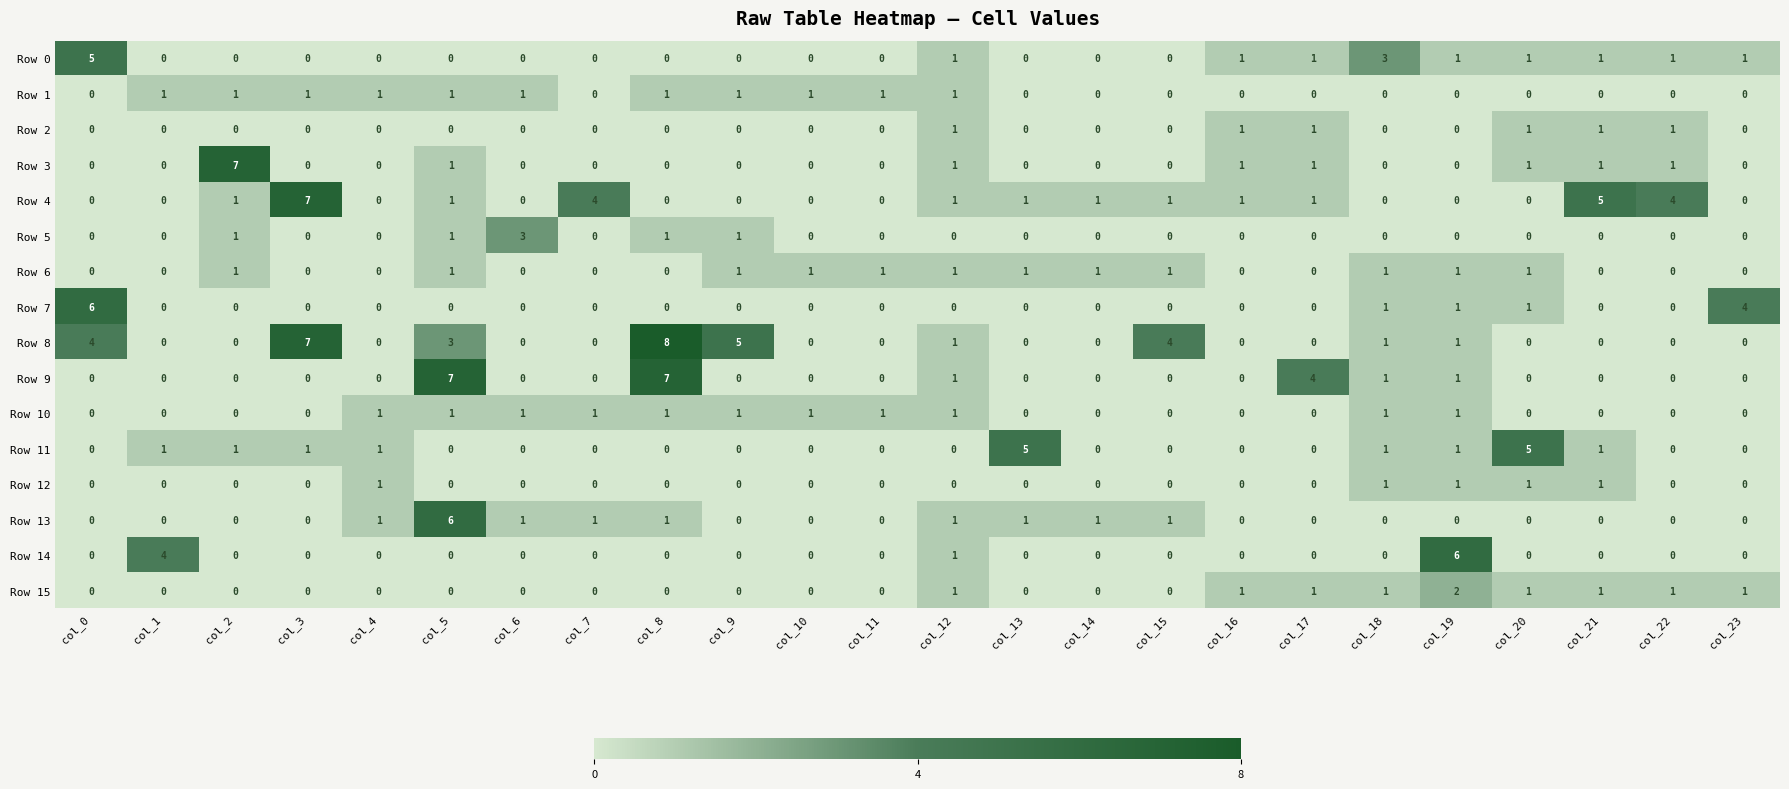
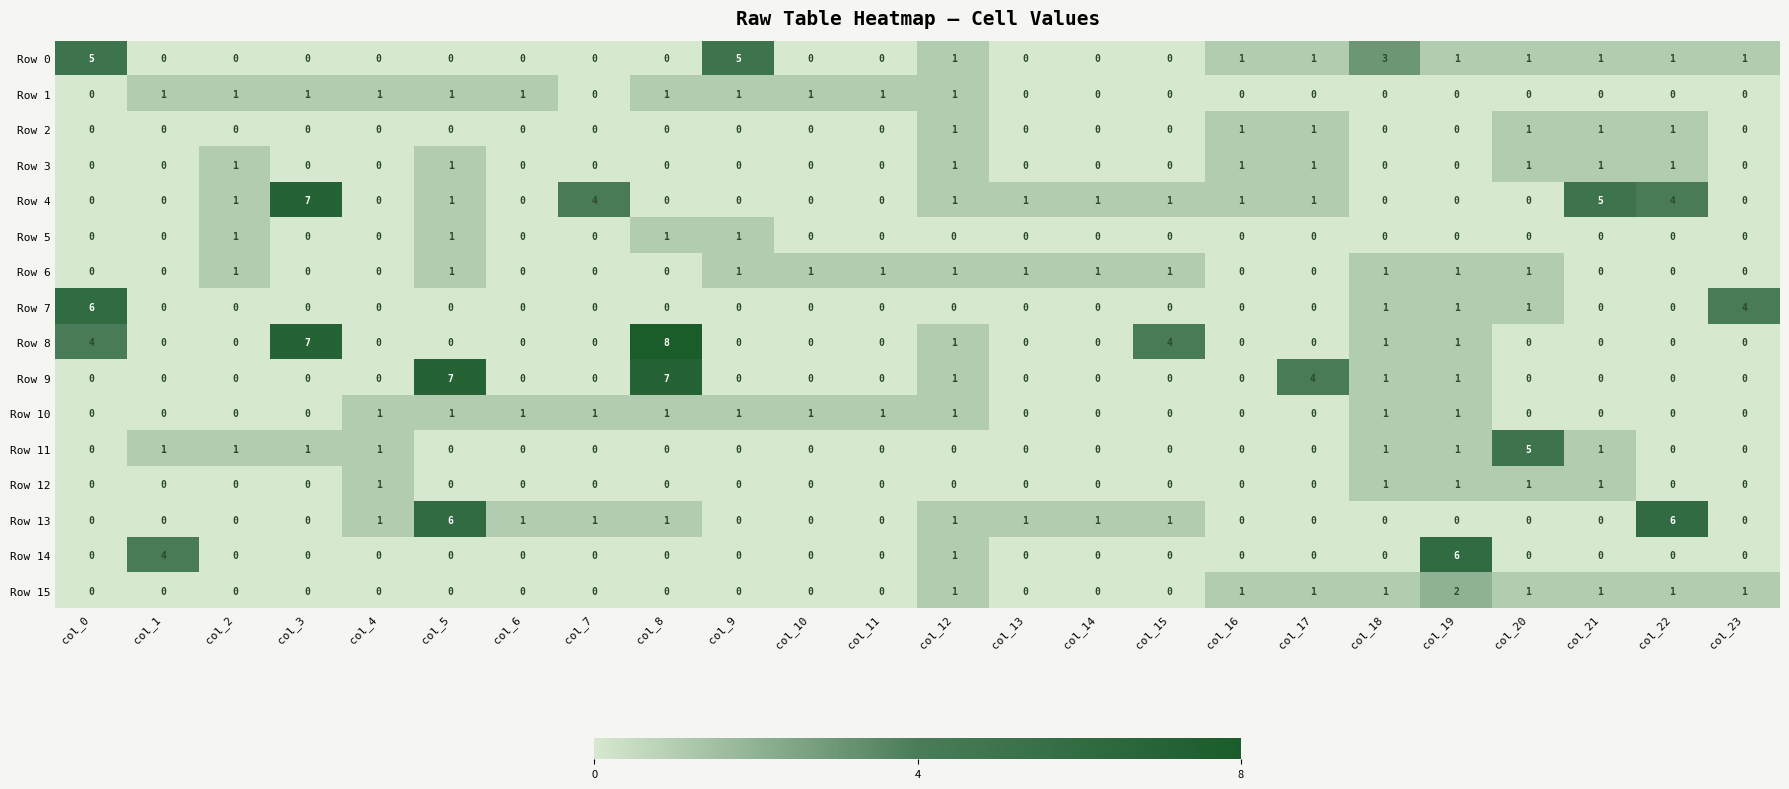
Row 0, col_9: 0 -> 5
Row 3, col_2: 7 -> 1
Row 5, col_6: 3 -> 0
Row 8, col_5: 3 -> 0
Row 8, col_9: 5 -> 0
Row 11, col_13: 5 -> 0
Row 13, col_22: 0 -> 6
